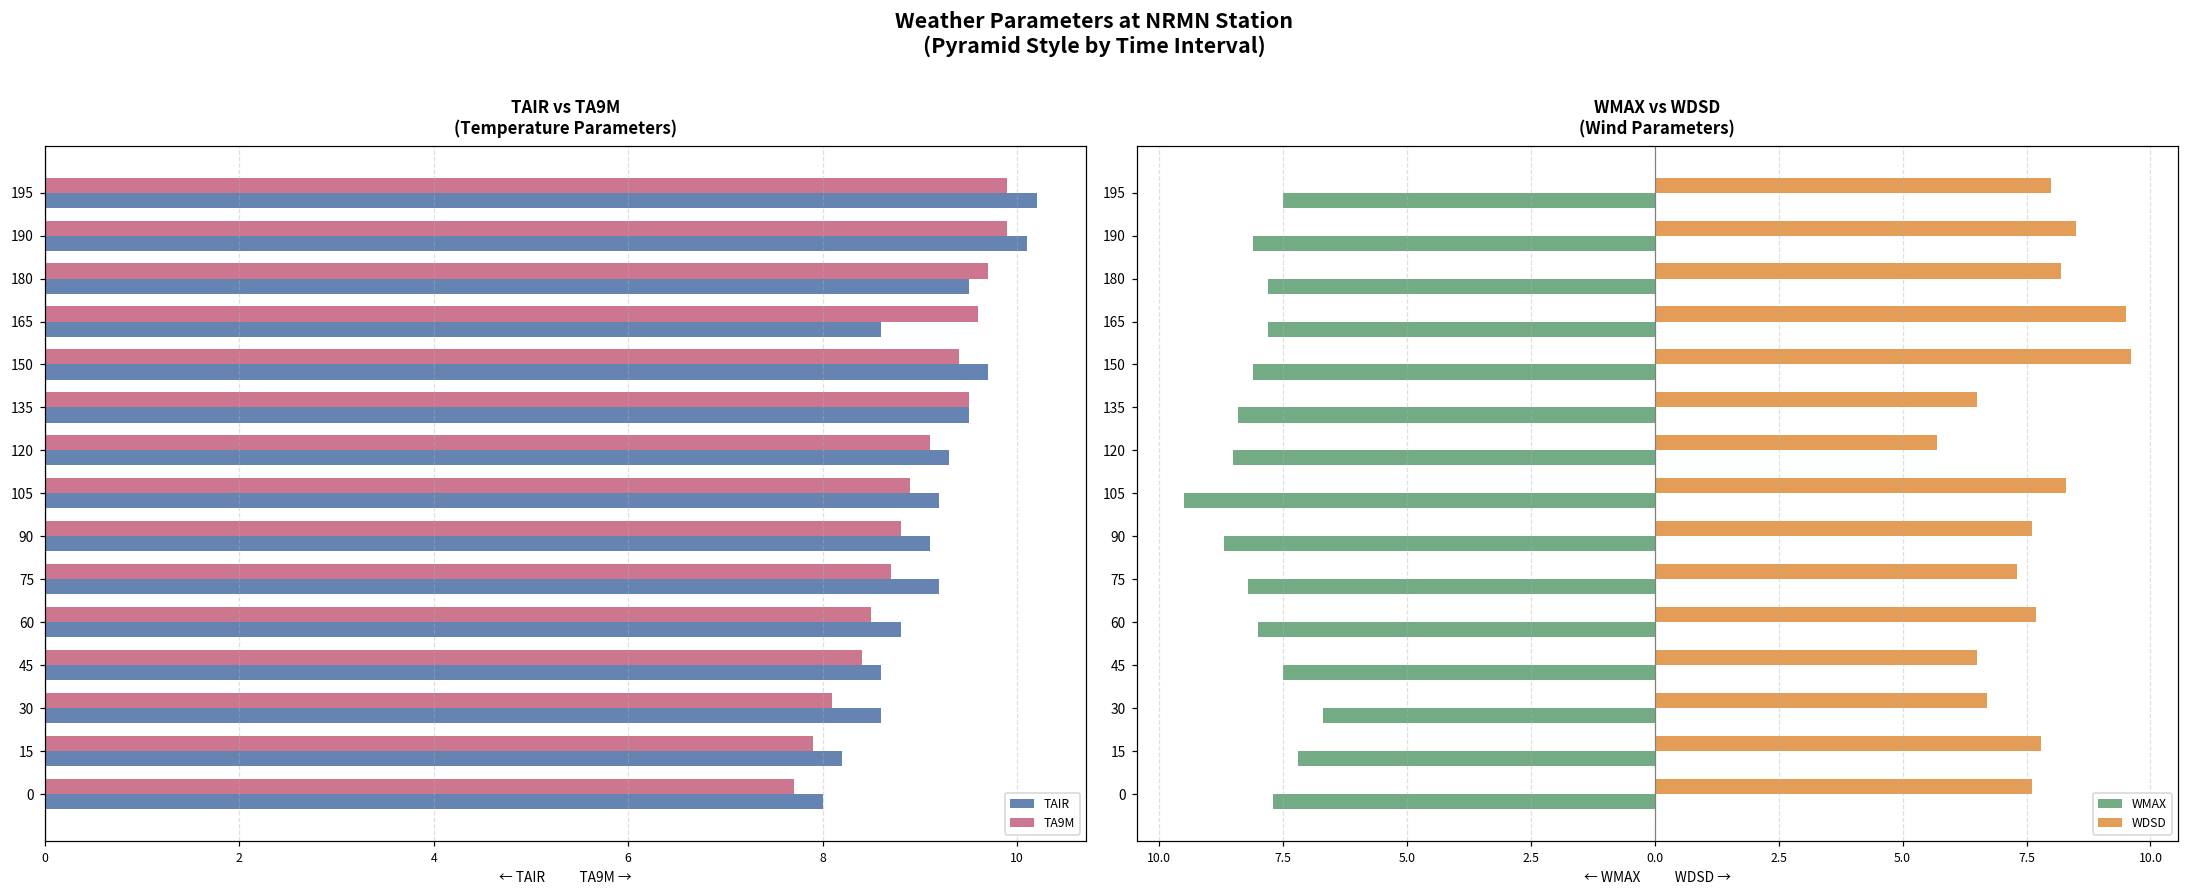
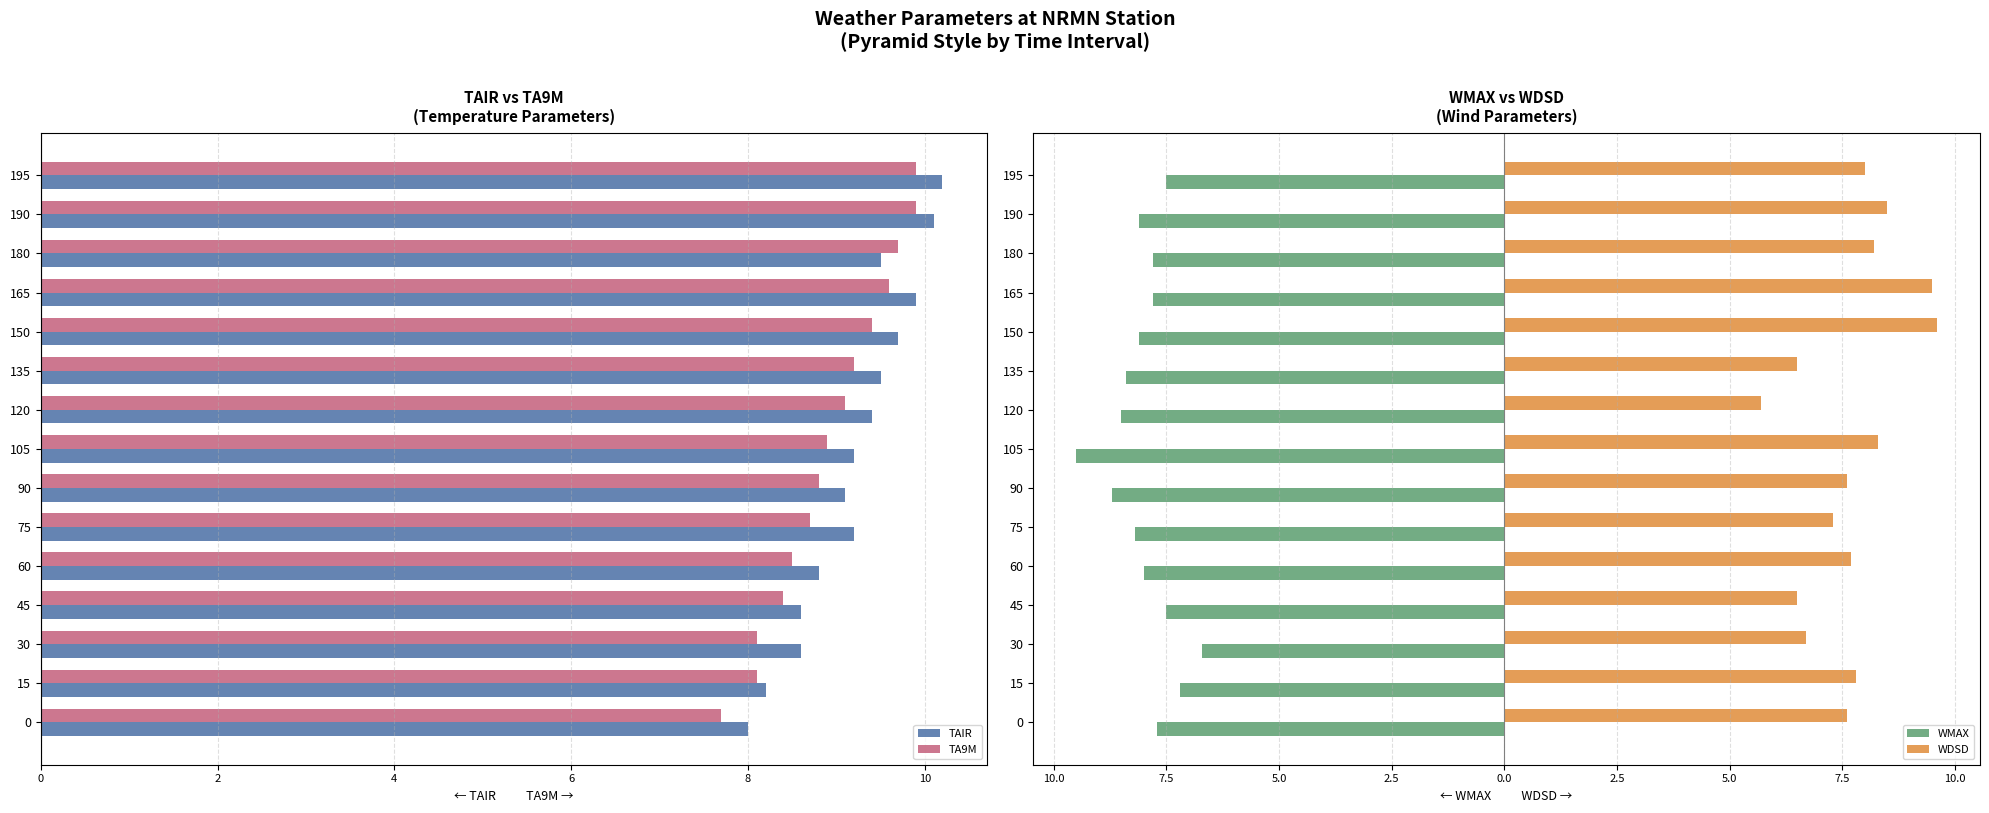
TAIR vs TA9M (Temperature Parameters), TAIR, 165: 8.6 -> 9.9
TAIR vs TA9M (Temperature Parameters), TA9M, 135: 9.5 -> 9.2
TAIR vs TA9M (Temperature Parameters), TAIR, 120: 9.3 -> 9.4
TAIR vs TA9M (Temperature Parameters), TA9M, 15: 7.9 -> 8.1
